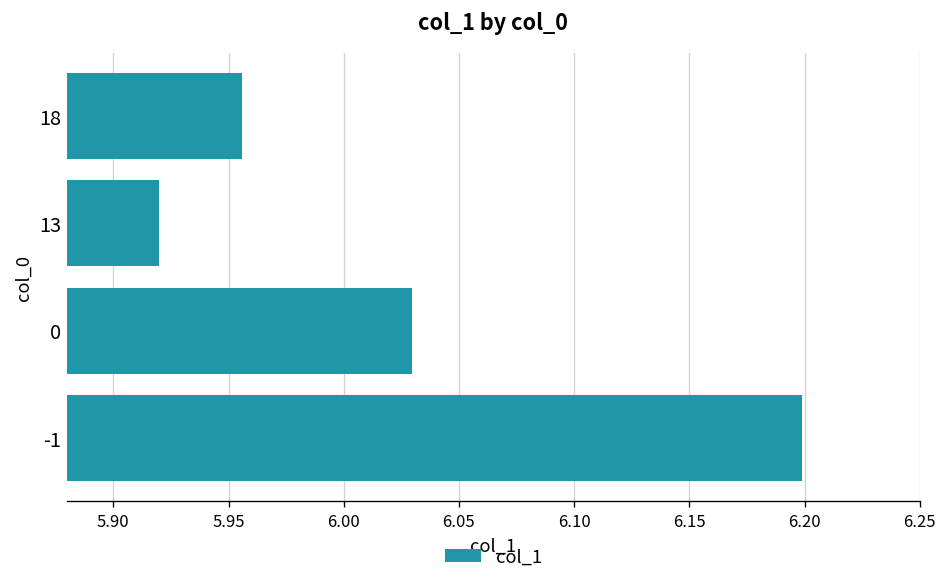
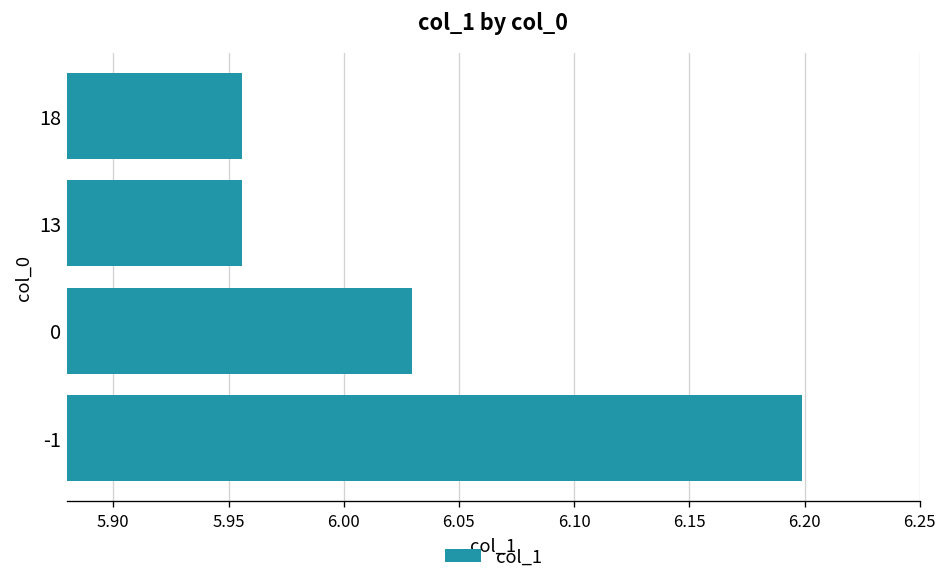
13: 5.920 -> 5.956
